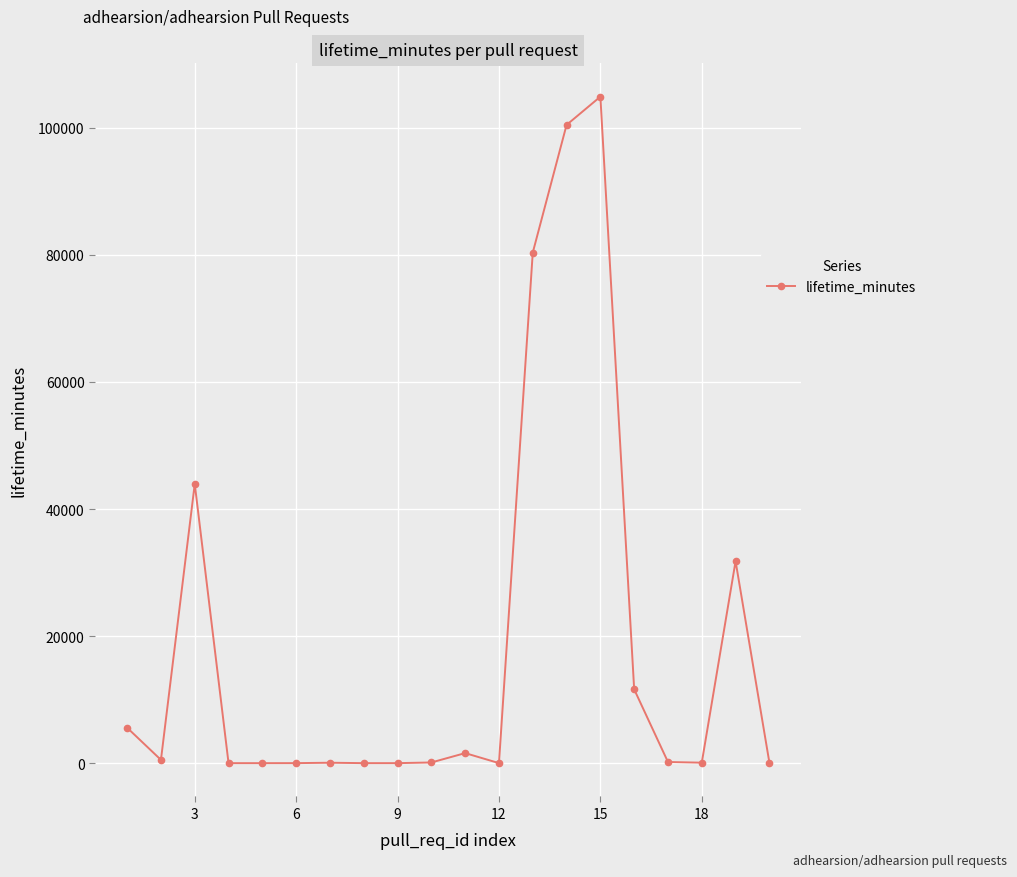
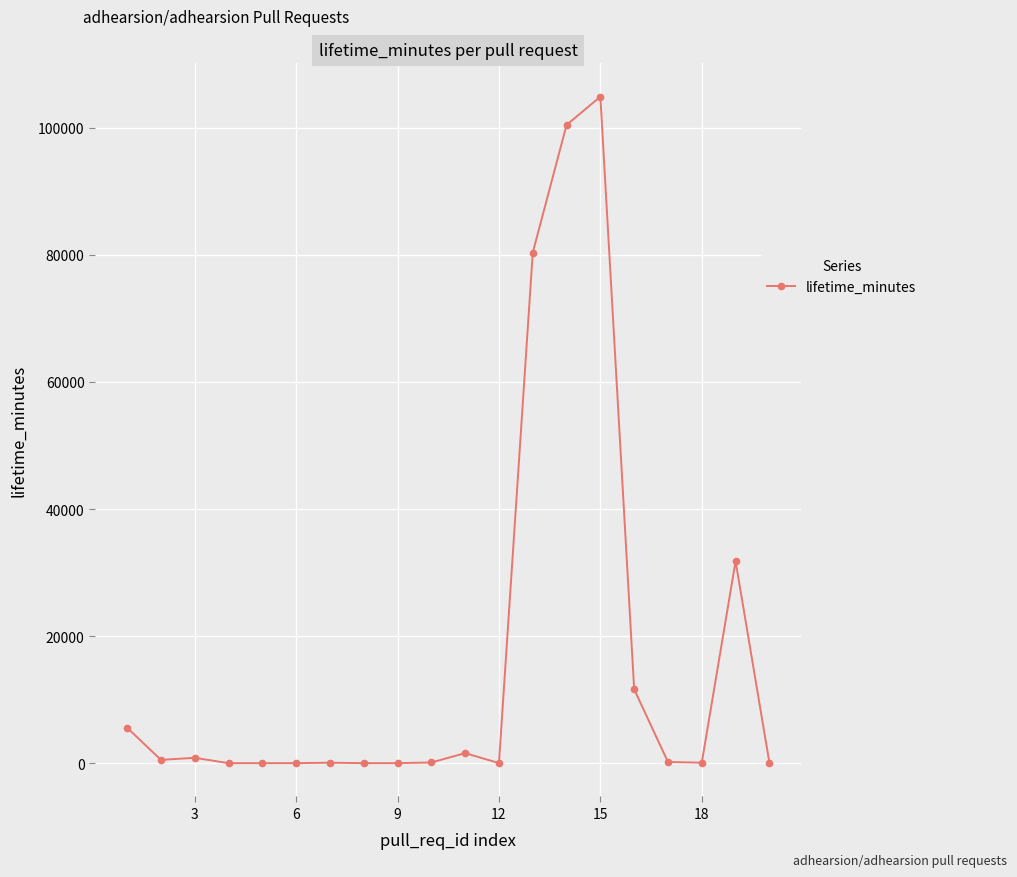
3: 44000 -> 1000
